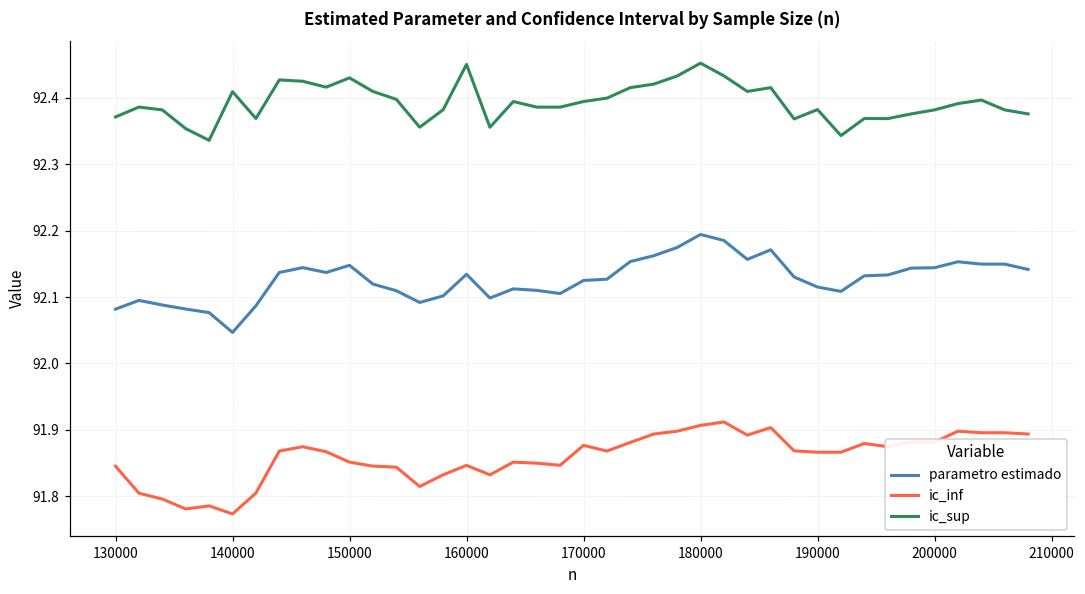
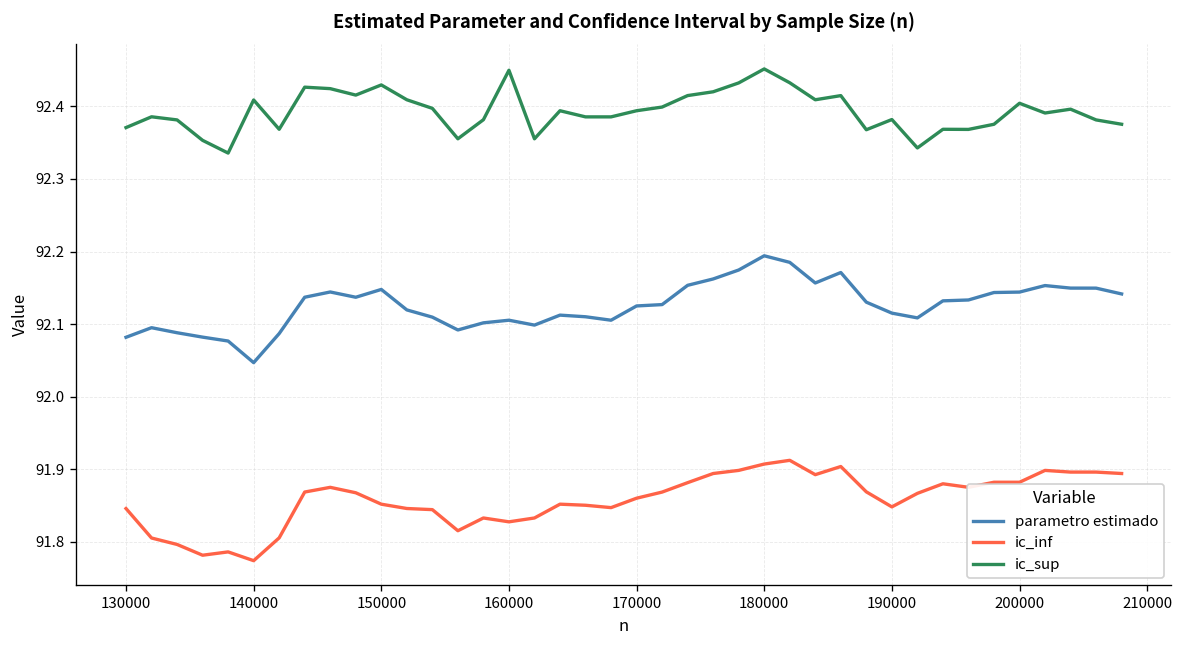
parametro estimado, 160000: 92.13 -> 92.11
ic_inf, 160000: 91.85 -> 91.83
ic_inf, 170000: 91.88 -> 91.86
ic_inf, 190000: 91.87 -> 91.85
ic_sup, 200000: 92.38 -> 92.40
